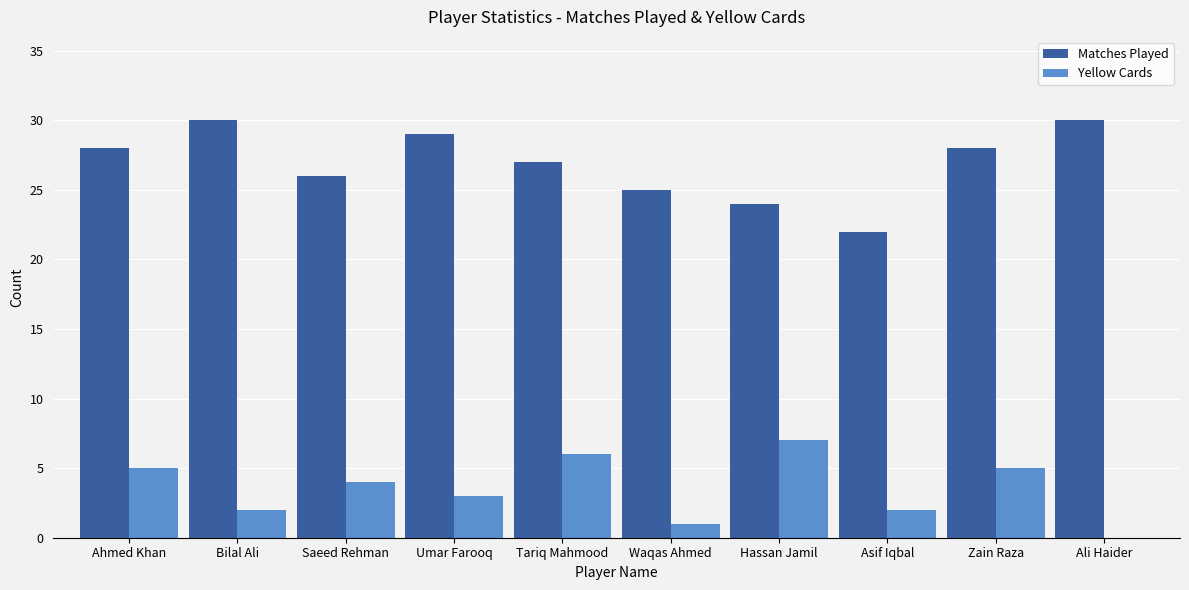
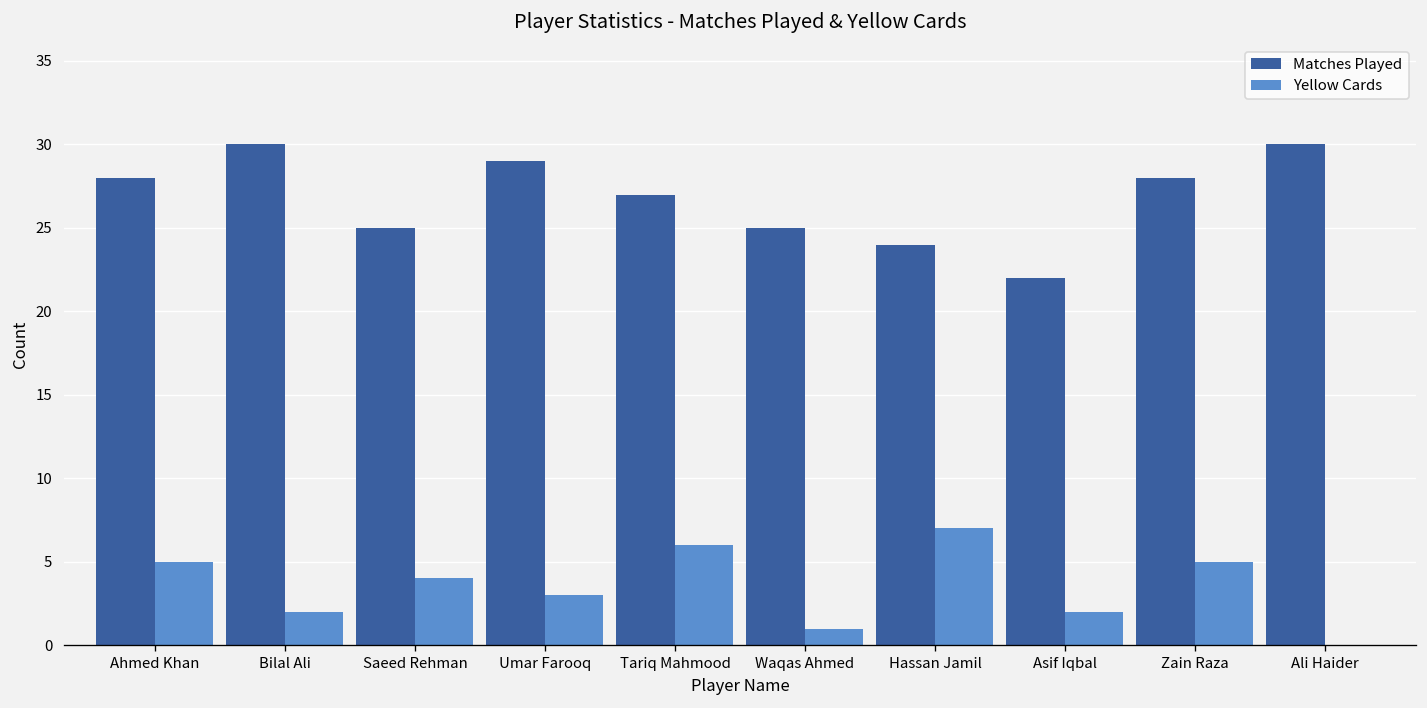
Matches Played, Saeed Rehman: 26 -> 25
